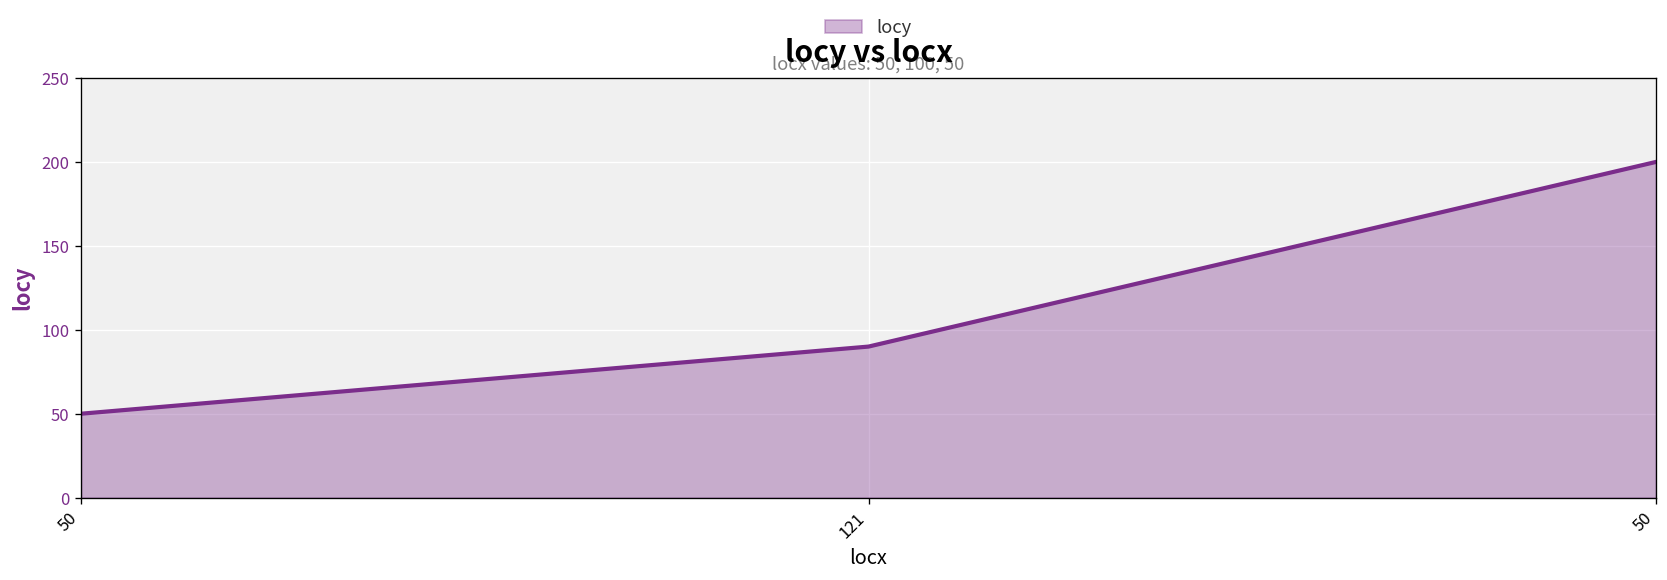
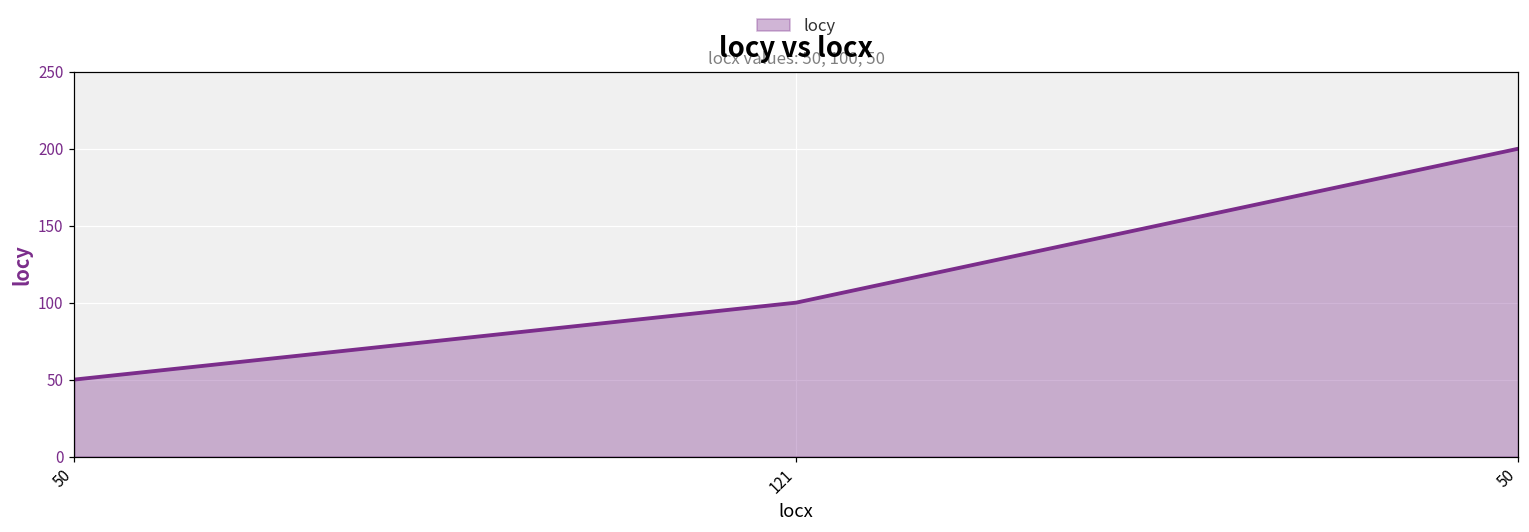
121: 90 -> 100
